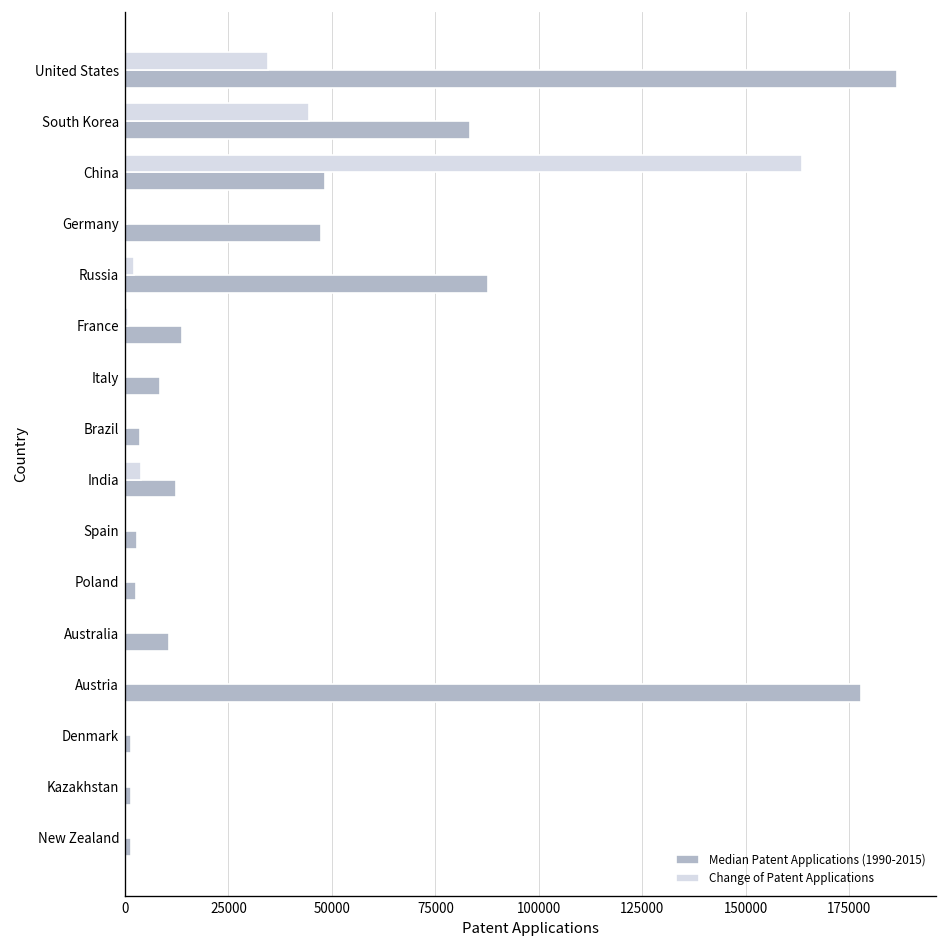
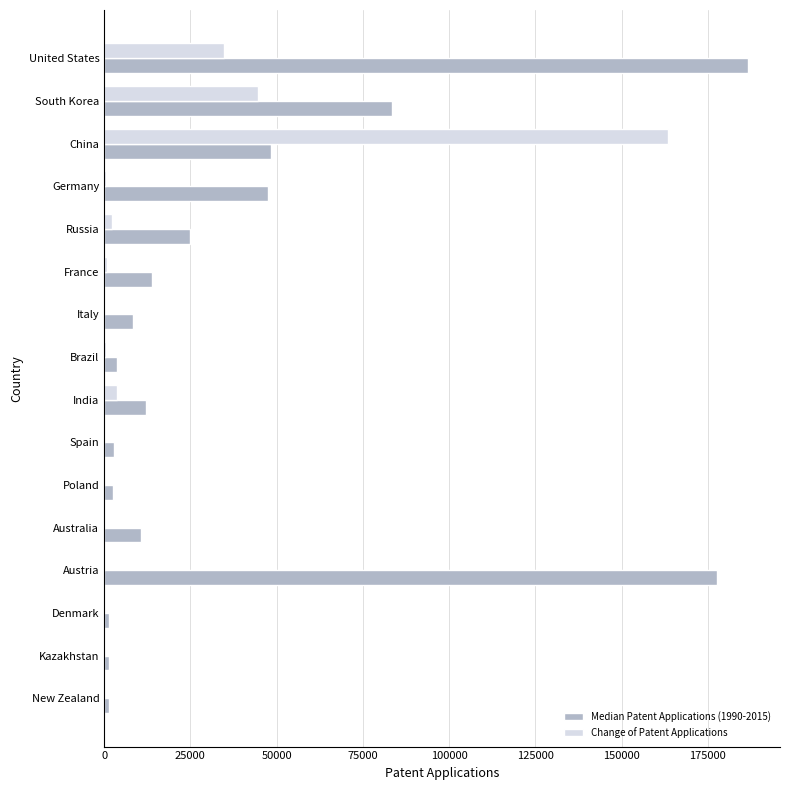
Median Patent Applications (1990-2015), Russia: 88000 -> 25000
